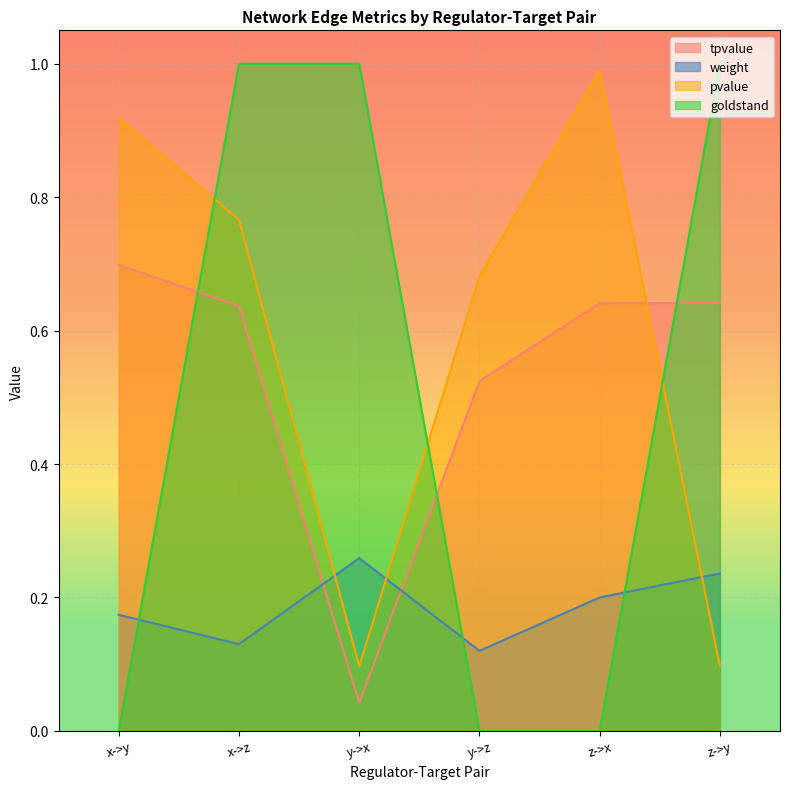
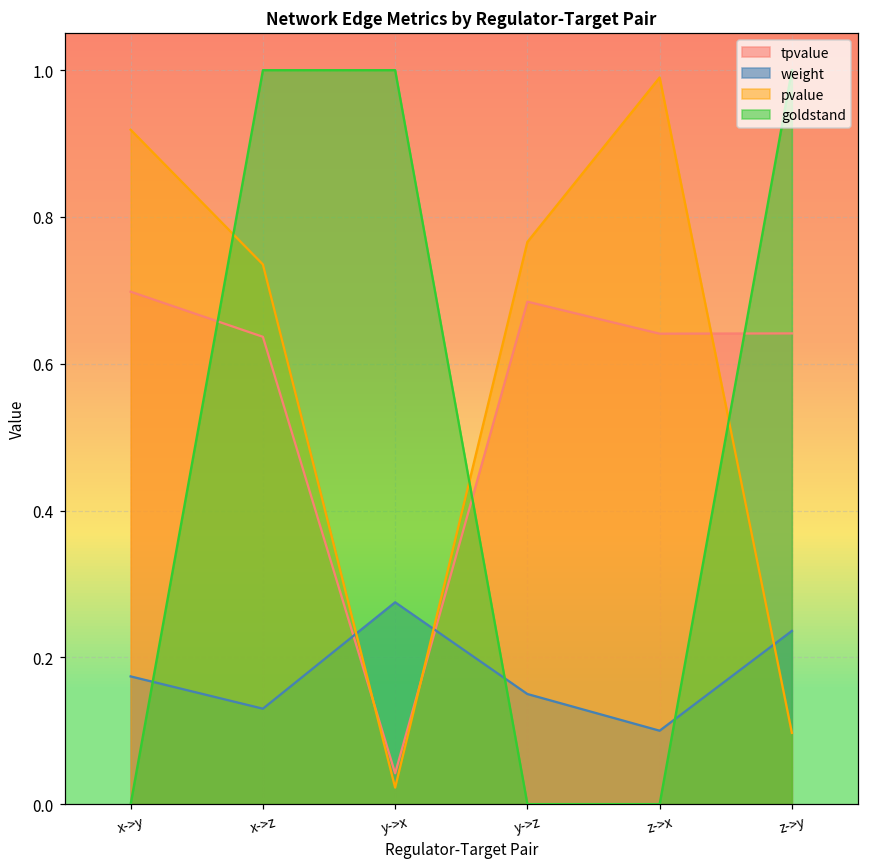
pvalue, x->z: 0.77 -> 0.74
weight, y->x: 0.26 -> 0.28
pvalue, y->x: 0.10 -> 0.02
tpvalue, y->z: 0.52 -> 0.68
weight, y->z: 0.12 -> 0.15
pvalue, y->z: 0.68 -> 0.77
weight, z->x: 0.2 -> 0.1
